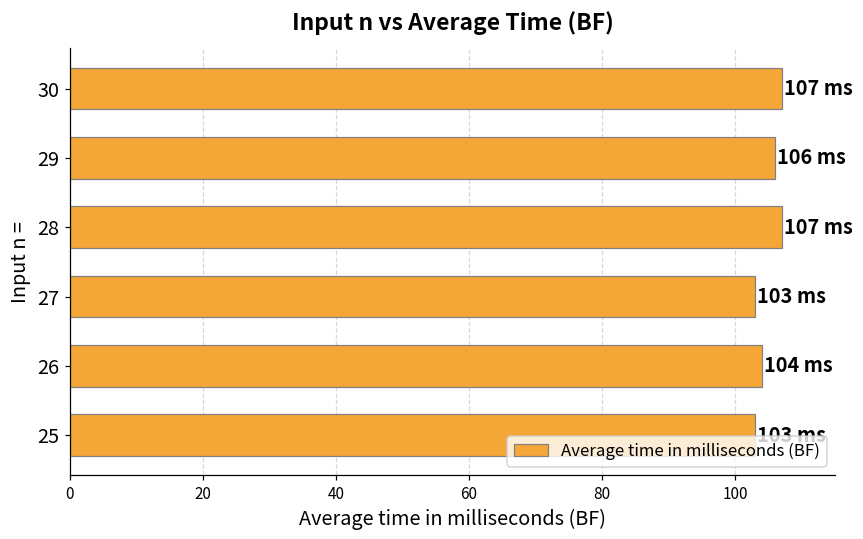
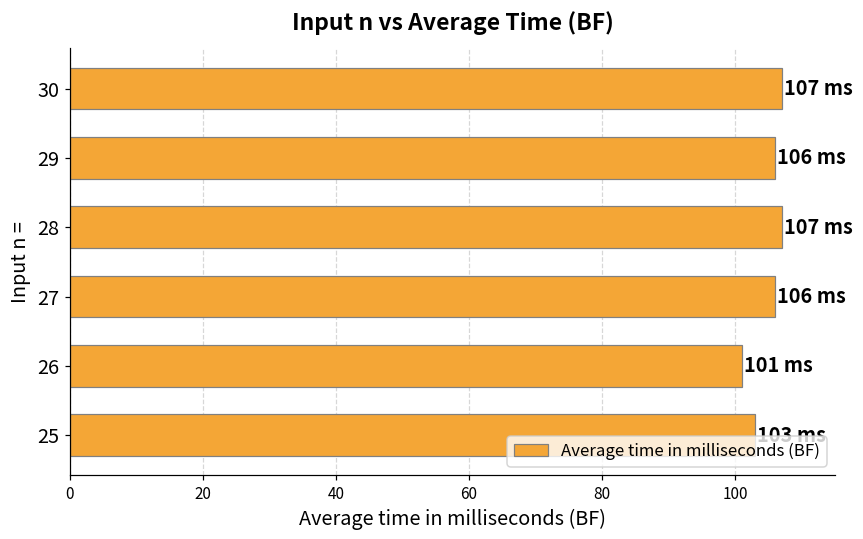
27: 103 -> 106
26: 104 -> 101
